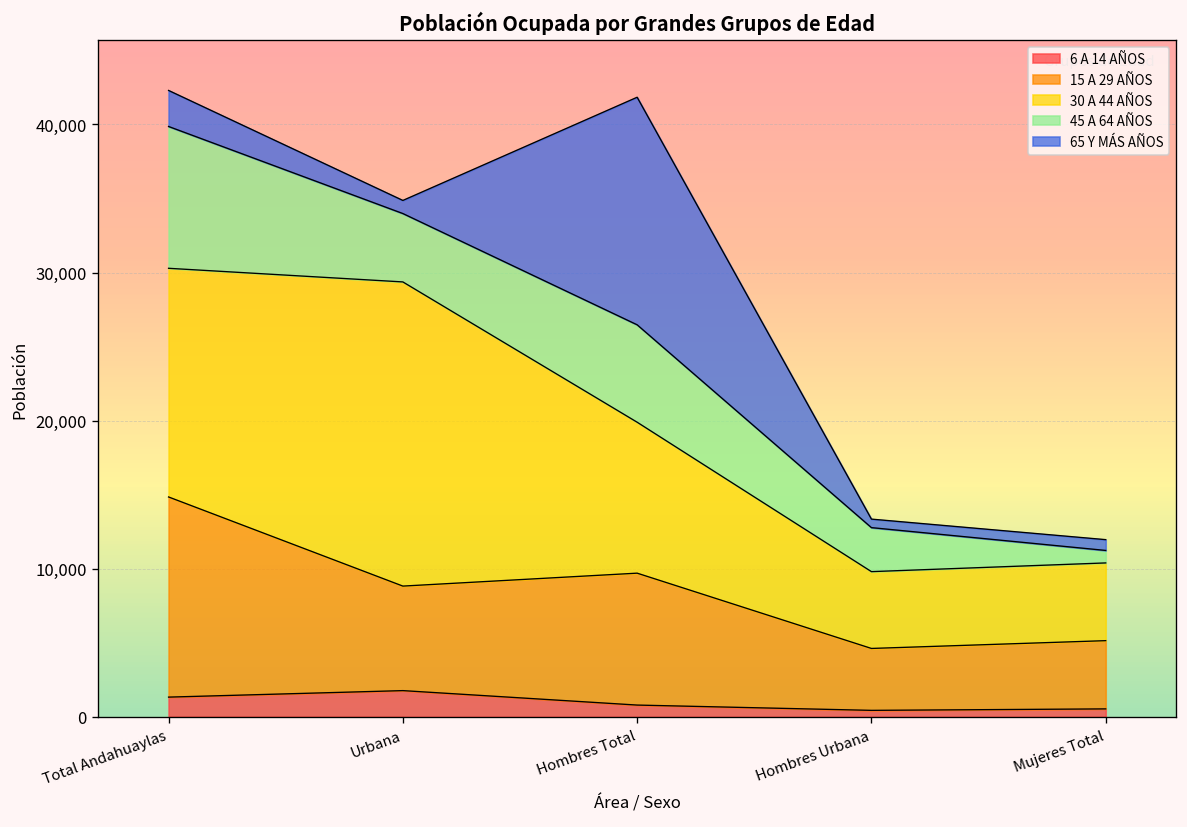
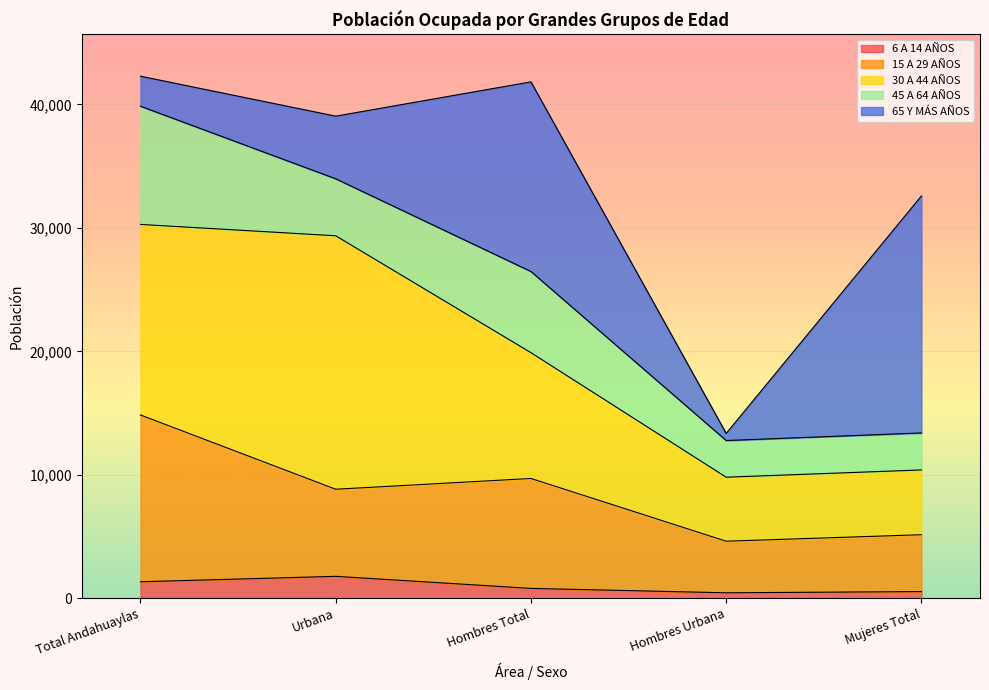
65 Y MÁS AÑOS, Urbana: 900 -> 5,100
45 A 64 AÑOS, Mujeres Total: 800 -> 3,000
65 Y MÁS AÑOS, Mujeres Total: 700 -> 19,200
